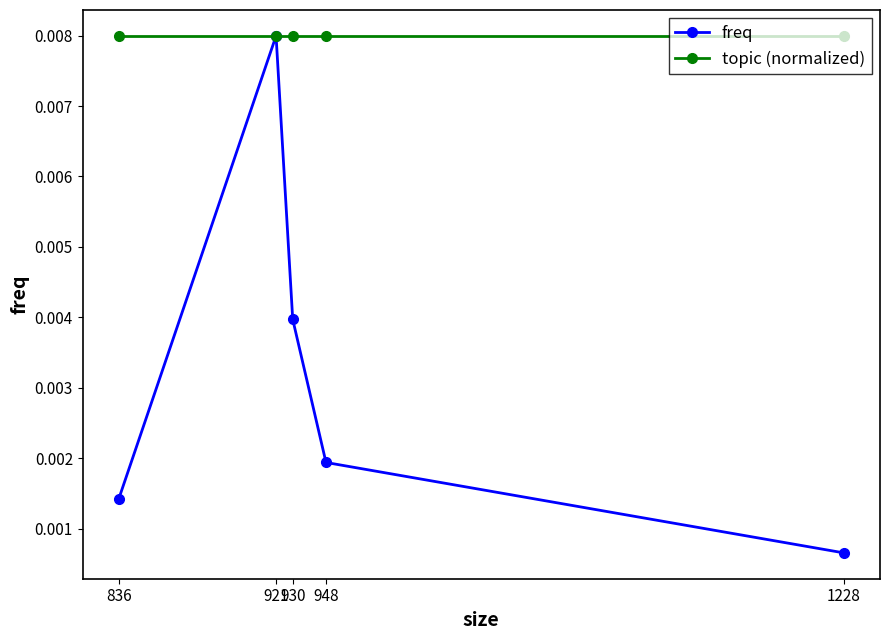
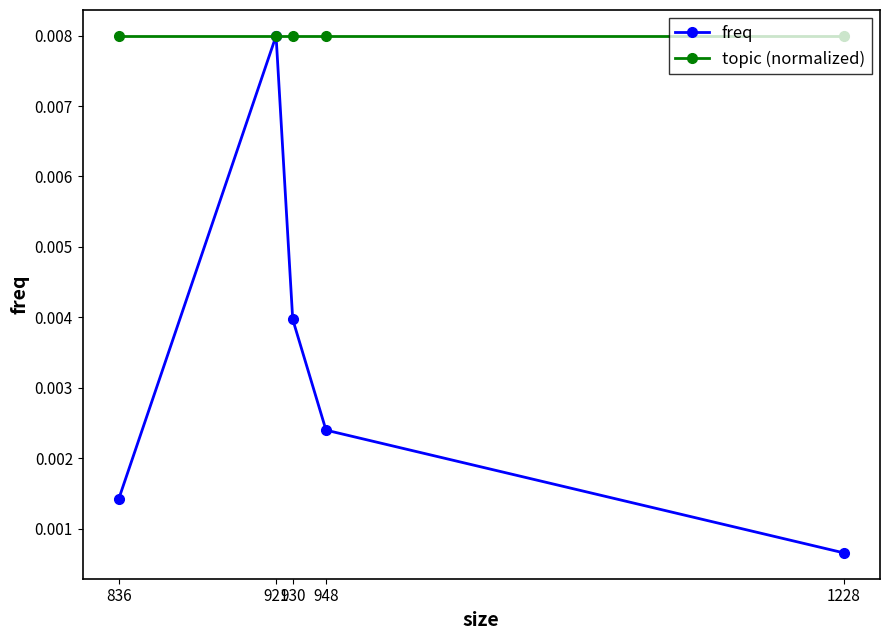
freq, 948: 0.0019 -> 0.0024
